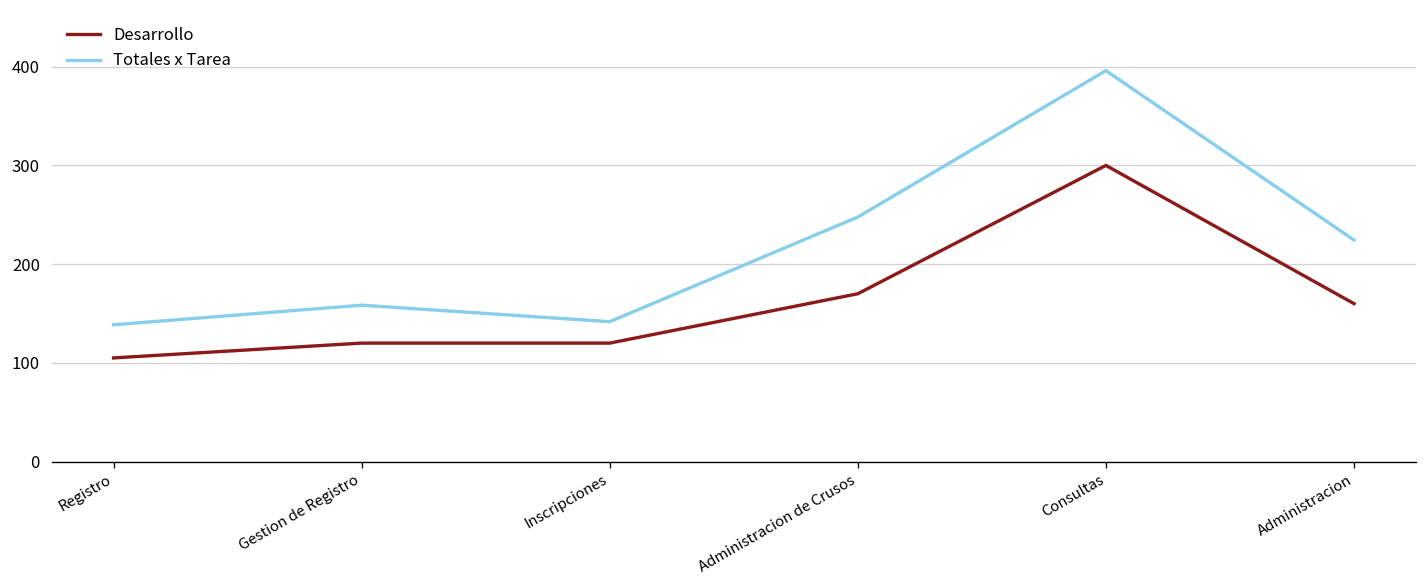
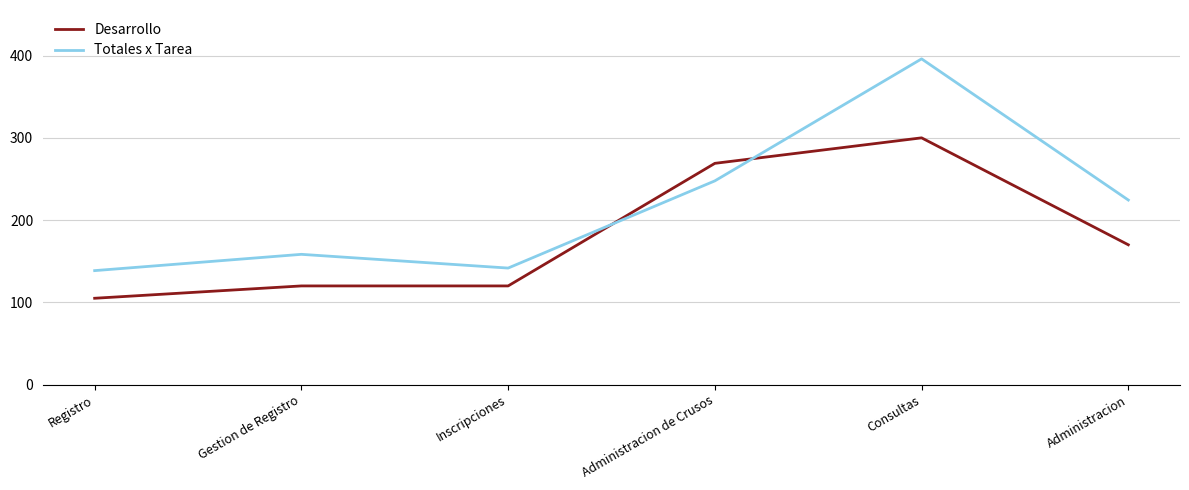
Desarrollo, Administracion de Crusos: 170 -> 270
Desarrollo, Administracion: 160 -> 170
